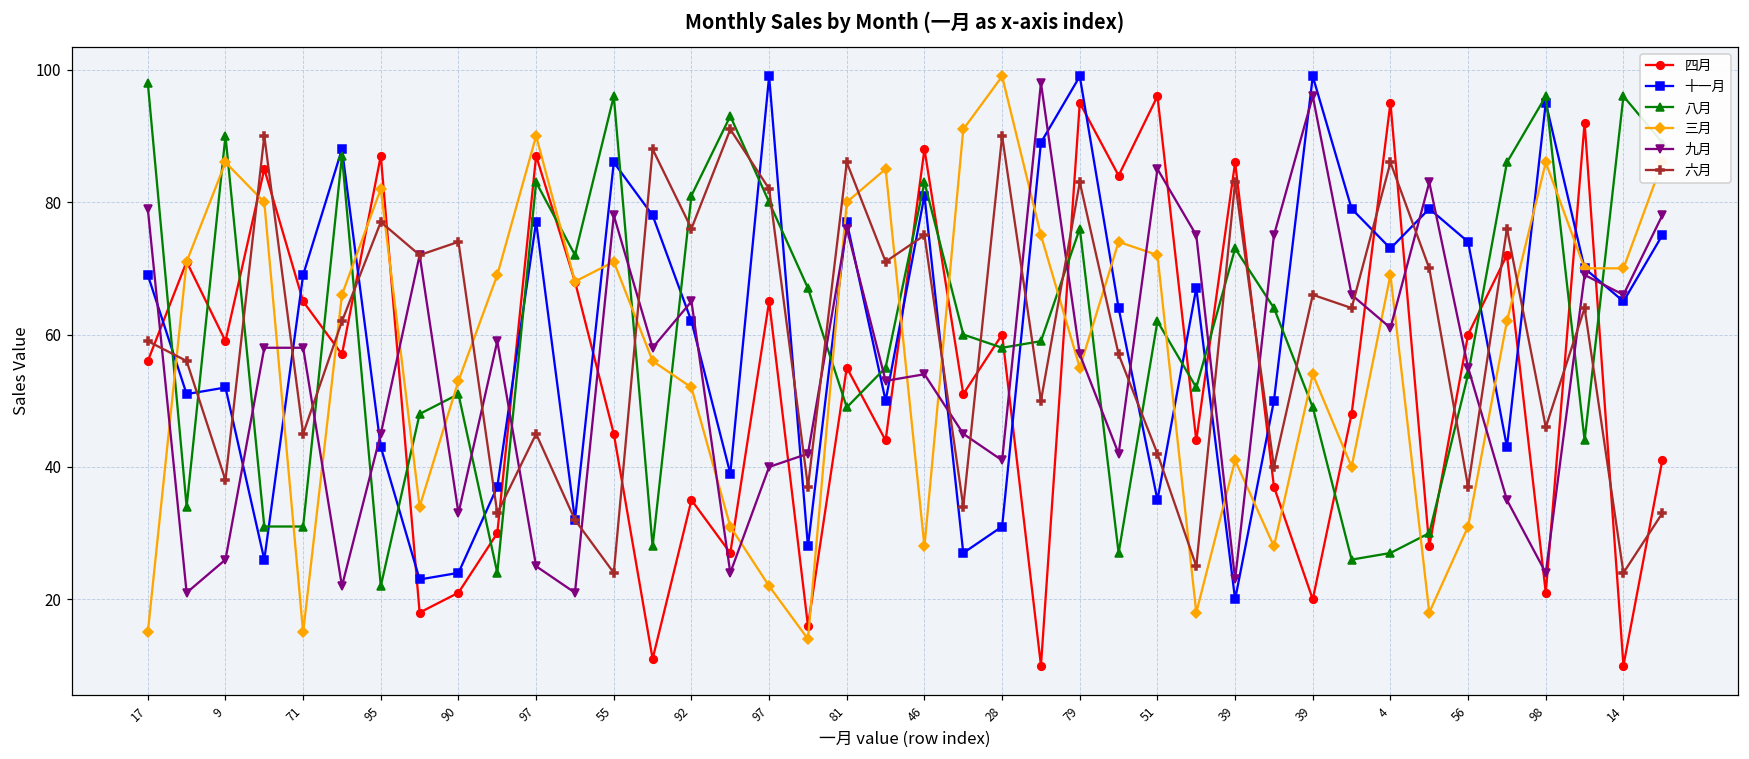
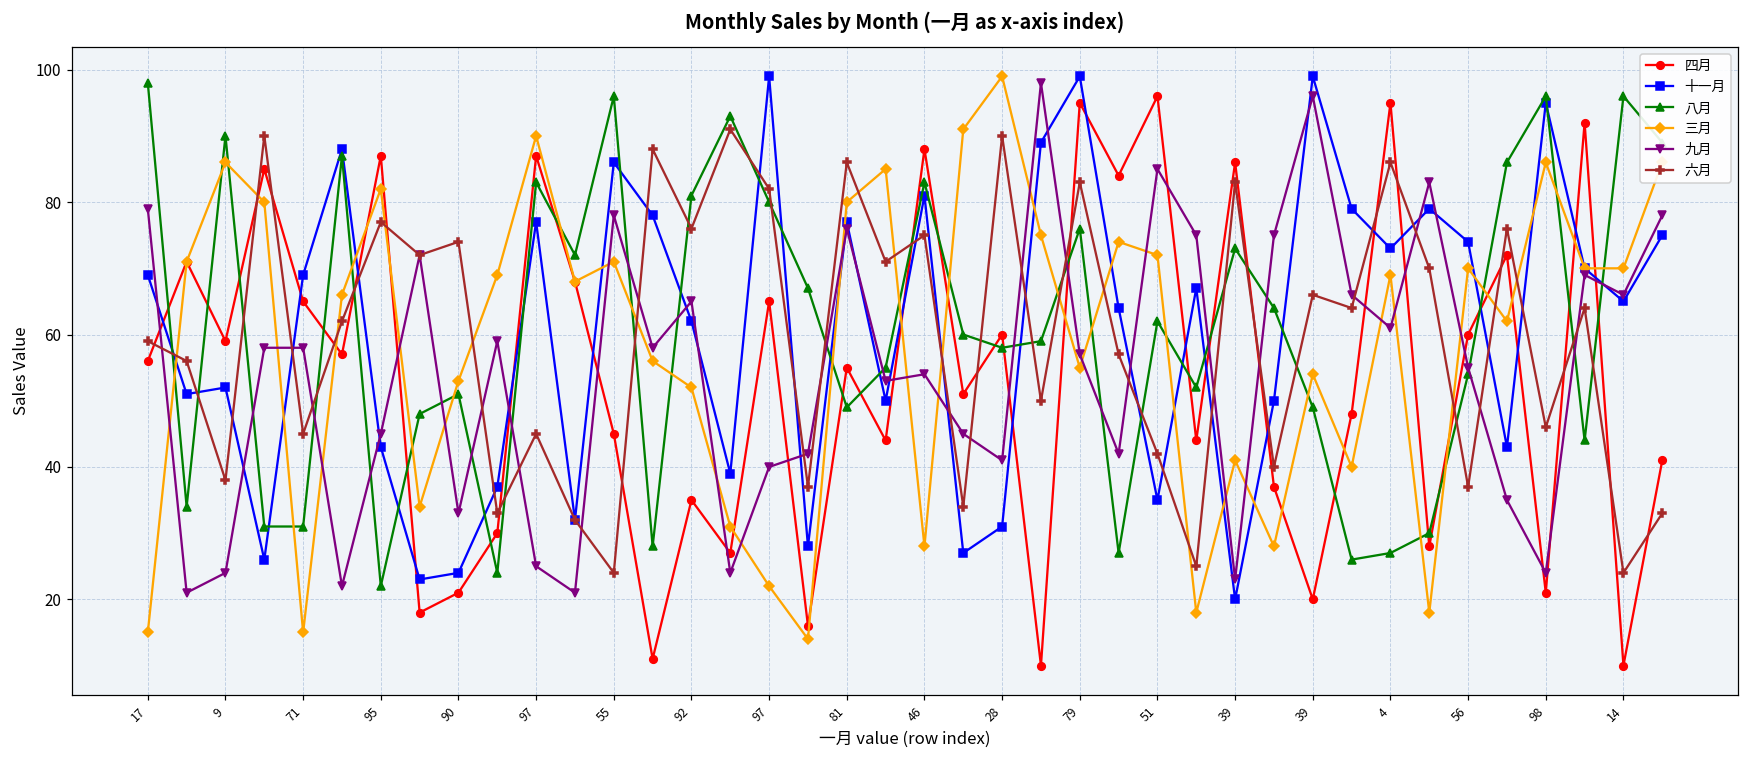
九月, 9: 26 -> 24
三月, 56: 31 -> 70
